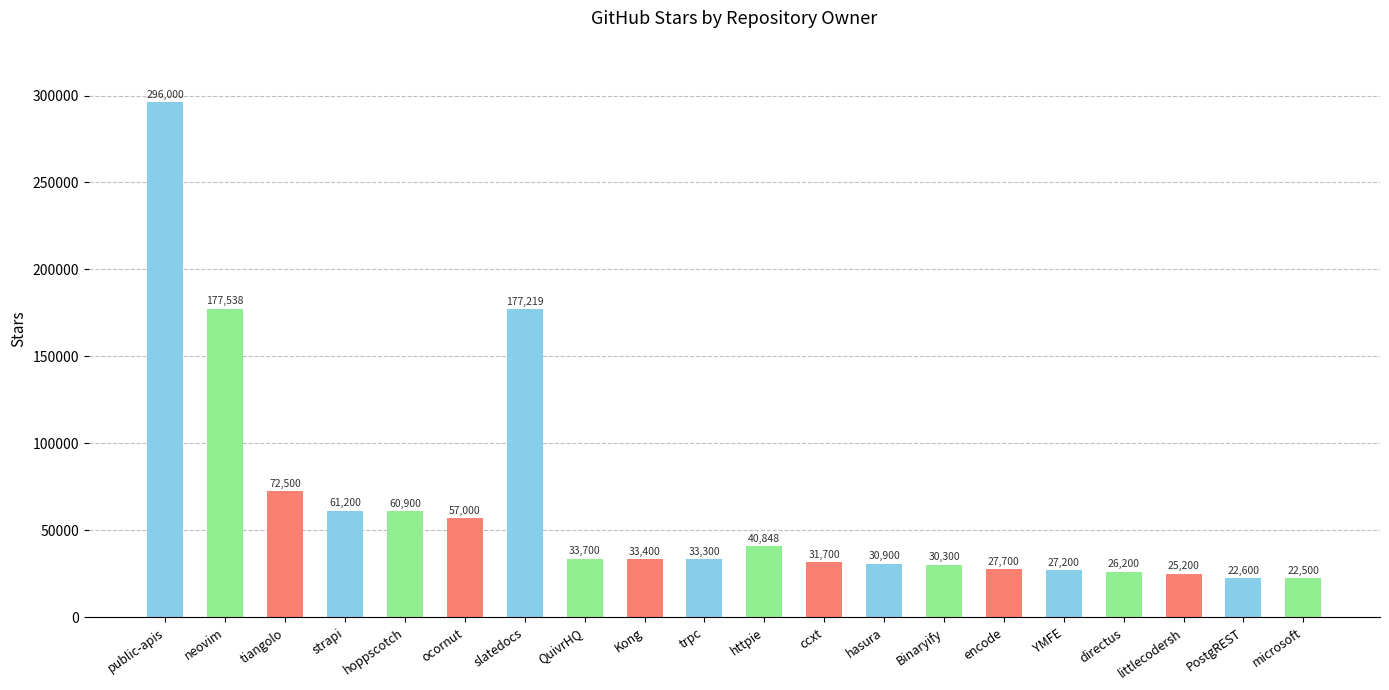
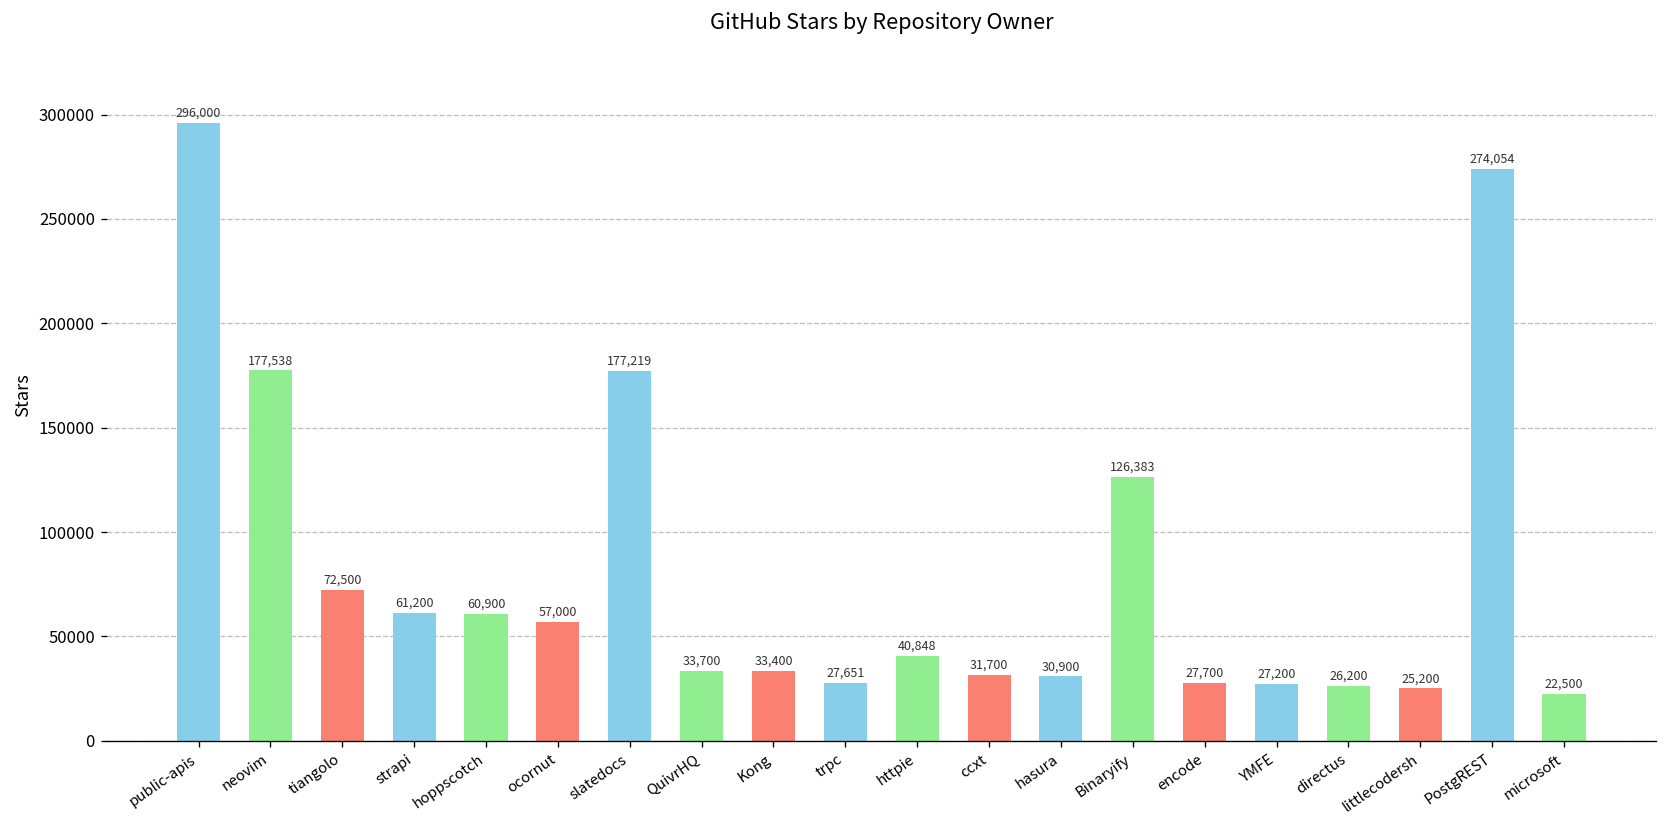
trpc: 33,300 -> 27,651
Binaryify: 30,300 -> 126,383
PostgREST: 22,600 -> 274,054
